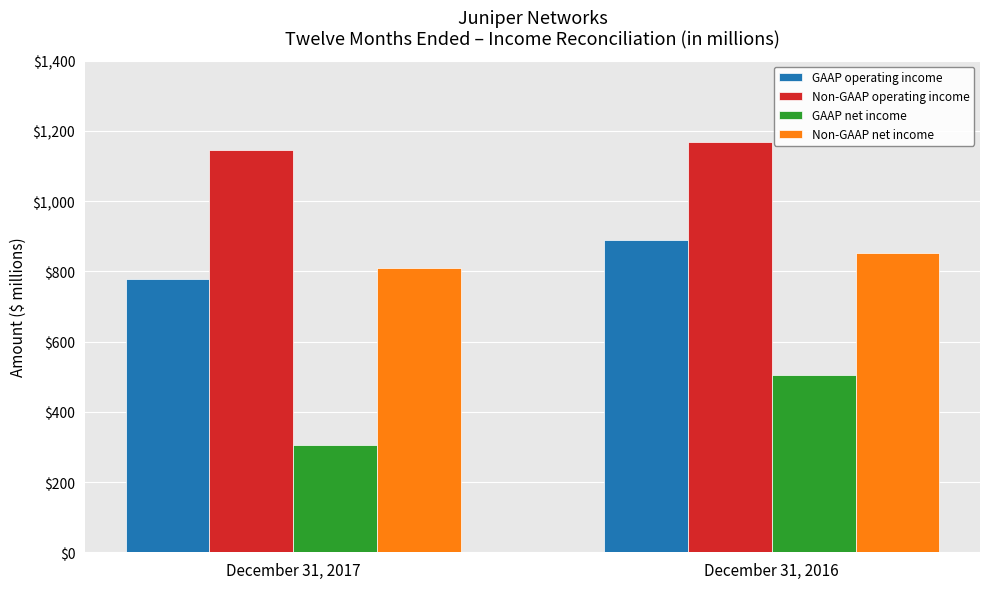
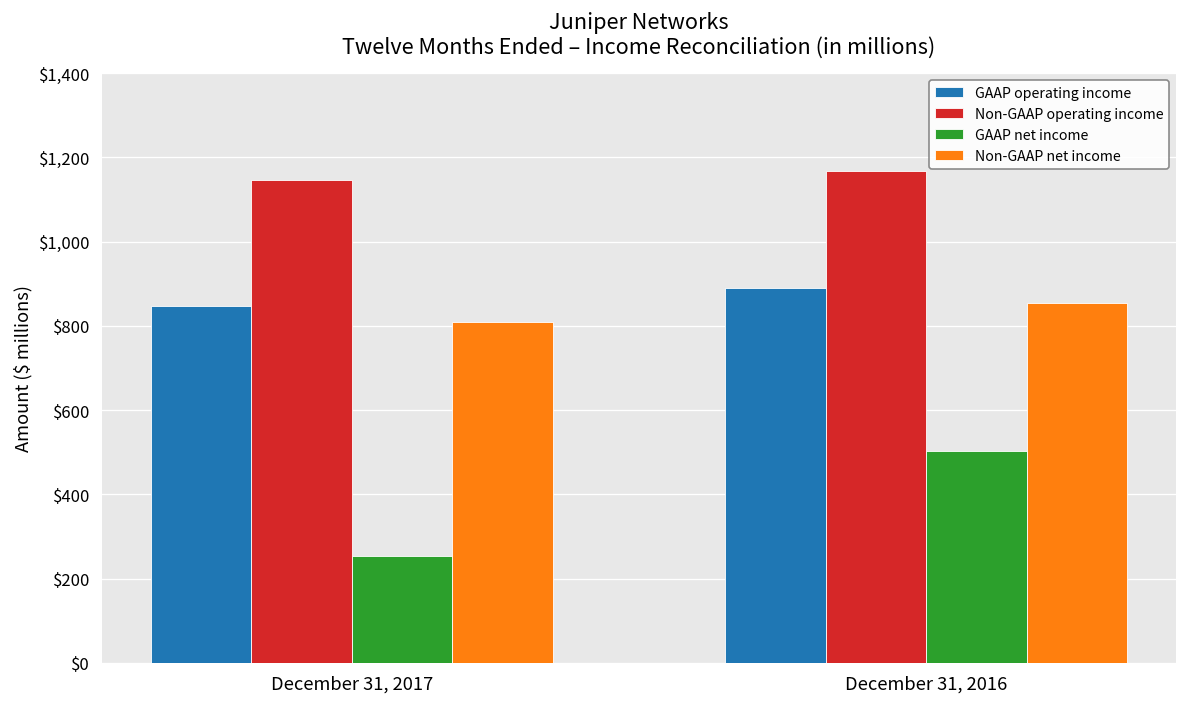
GAAP operating income, December 31, 2017: $780 -> $850
GAAP net income, December 31, 2017: $310 -> $250
